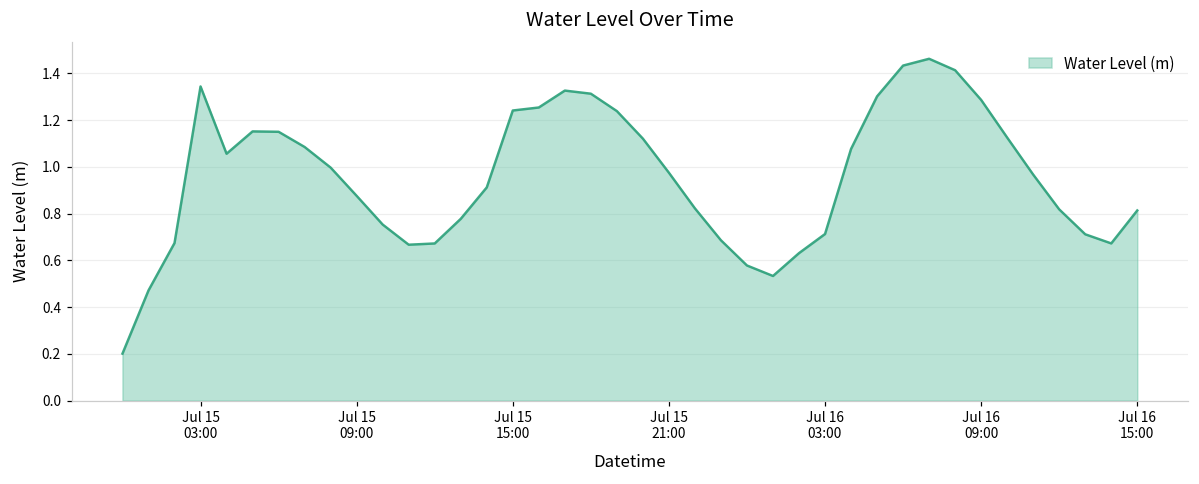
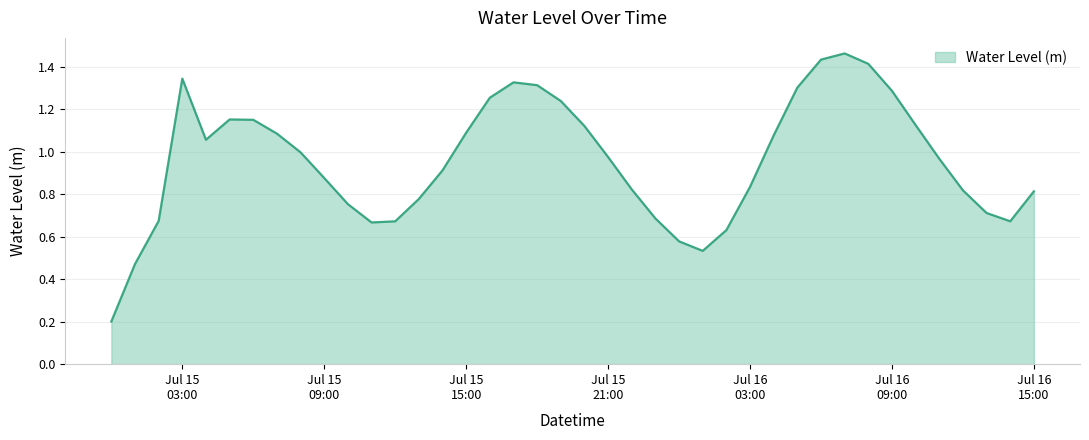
Jul 15 15:00: 1.24 -> 1.09
Jul 16 03:00: 0.71 -> 0.83
